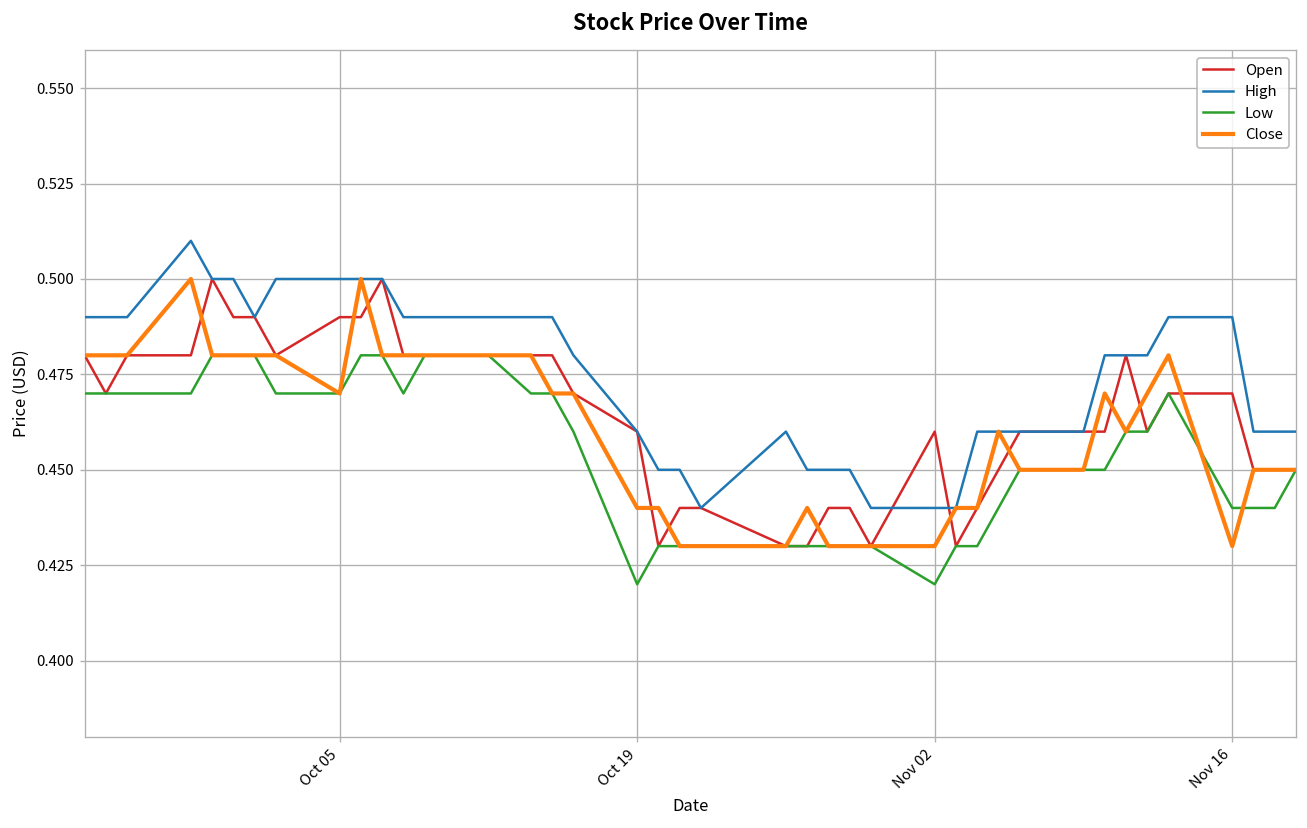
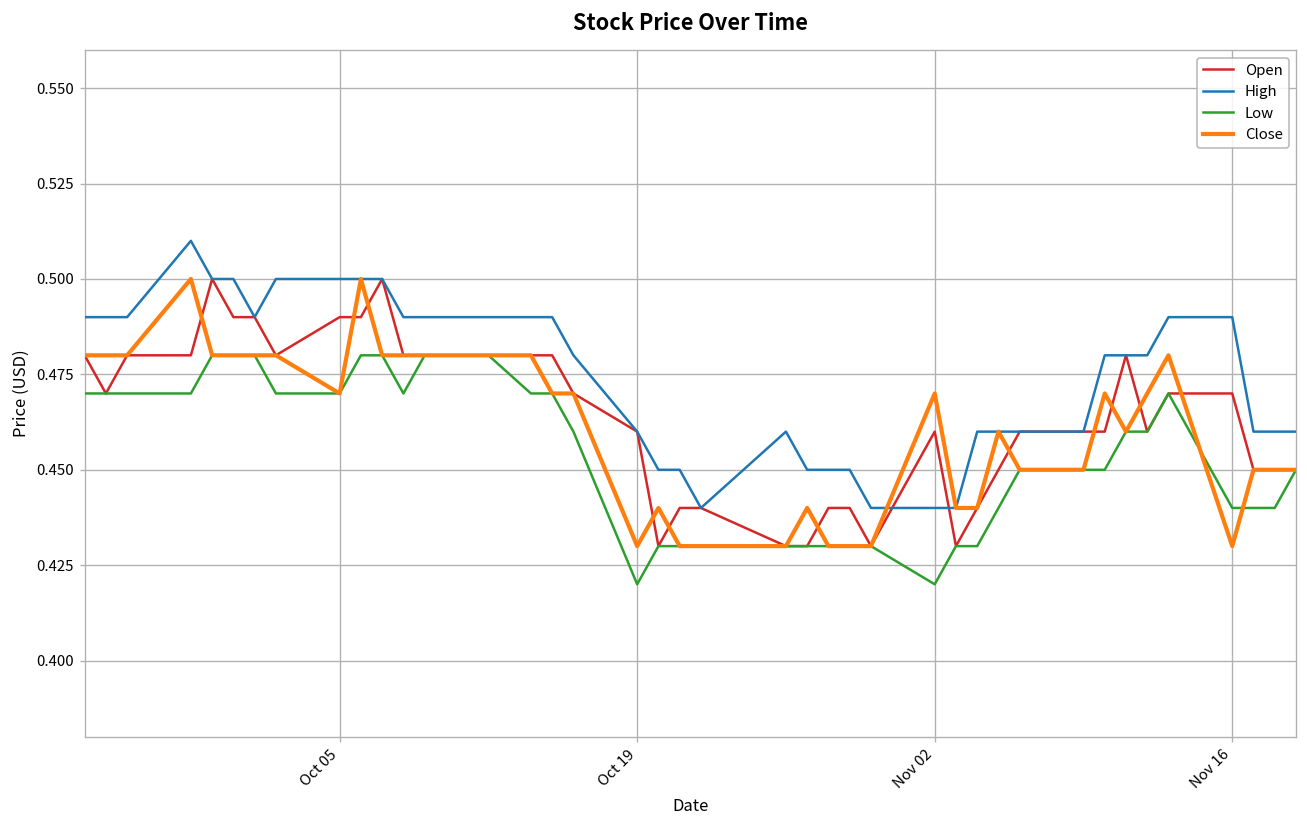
Close, Oct 19: 0.44 -> 0.43
Close, Nov 02: 0.43 -> 0.47
